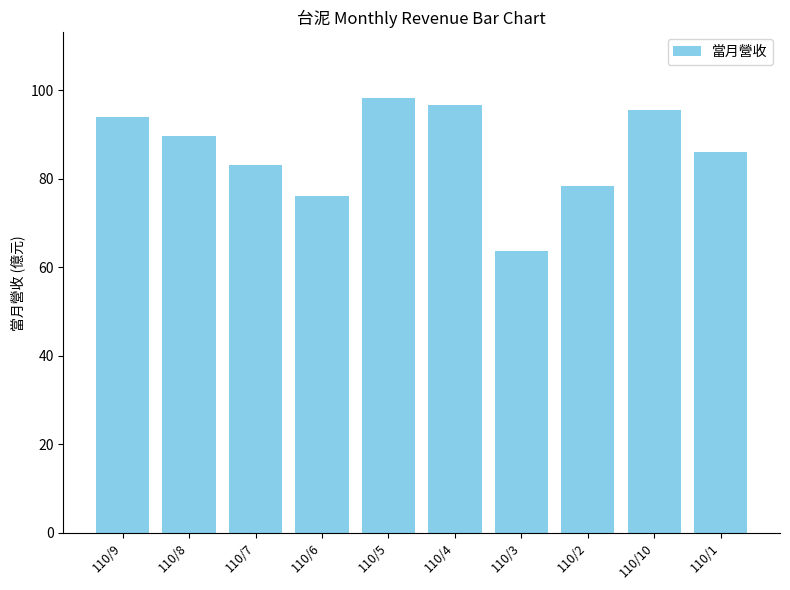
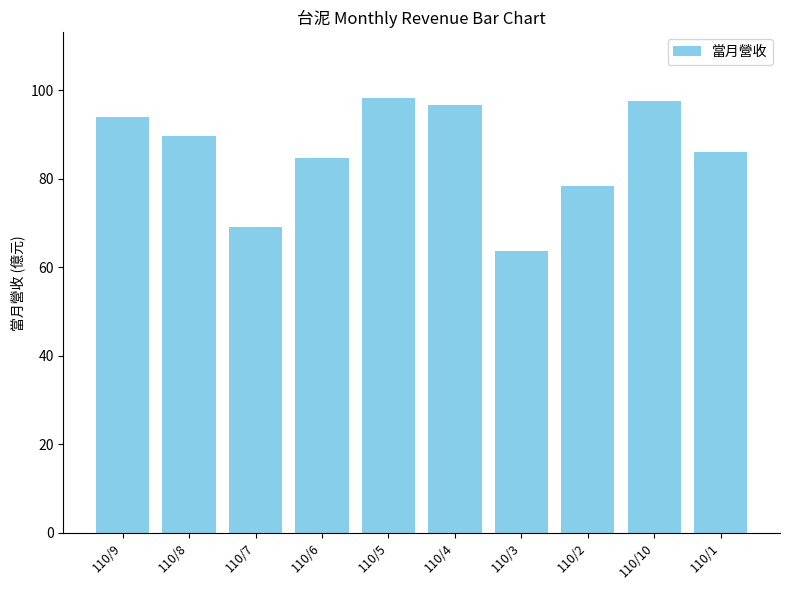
110/7: 83 -> 69
110/6: 76 -> 85
110/10: 96 -> 98
